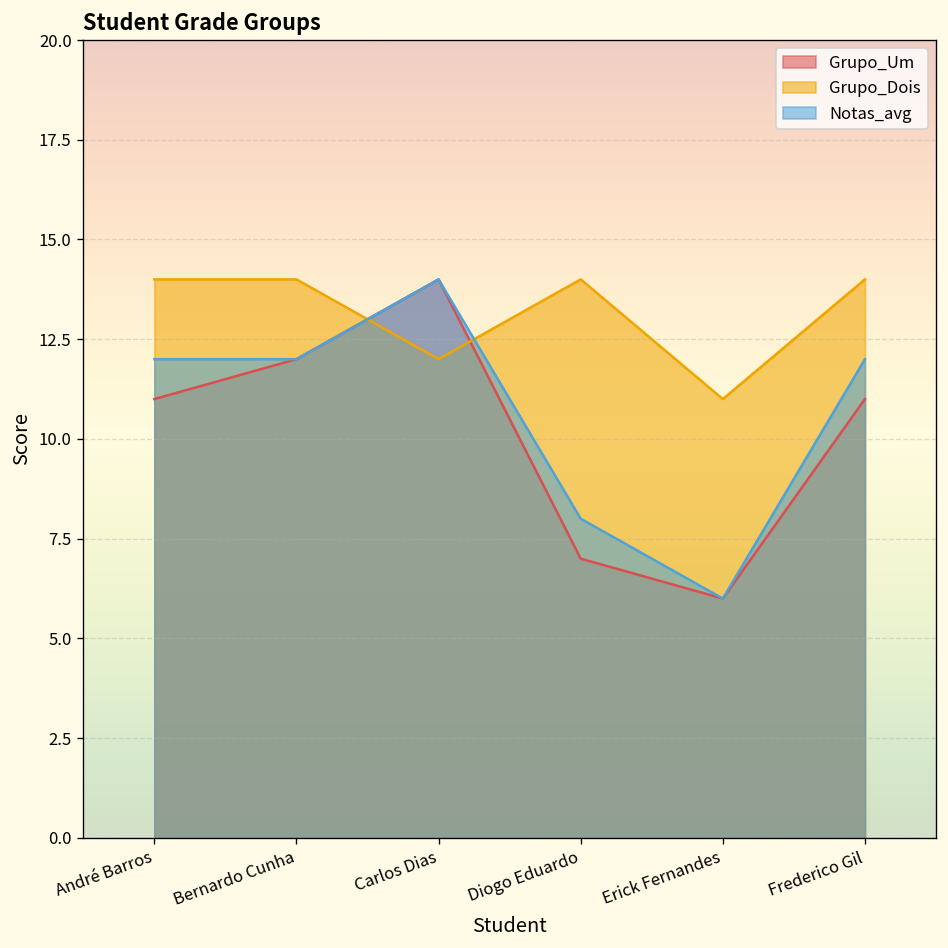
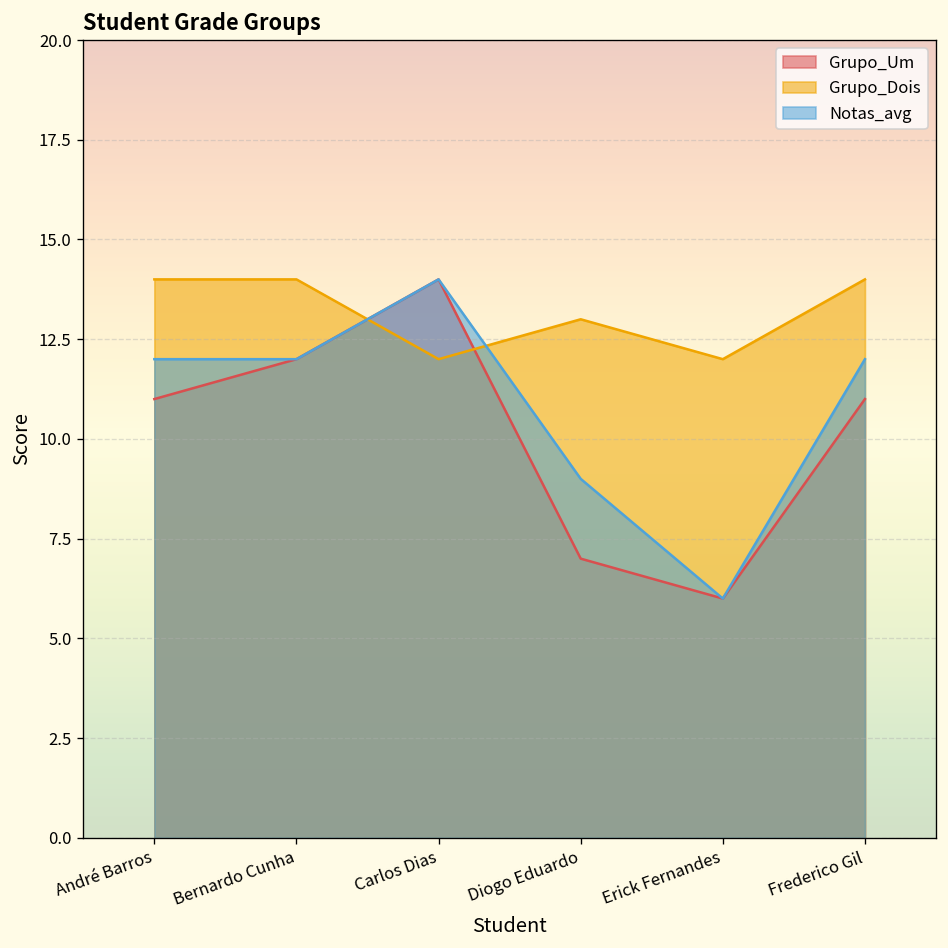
Grupo_Dois, Diogo Eduardo: 14 -> 13
Notas_avg, Diogo Eduardo: 8 -> 9
Grupo_Dois, Erick Fernandes: 11 -> 12
